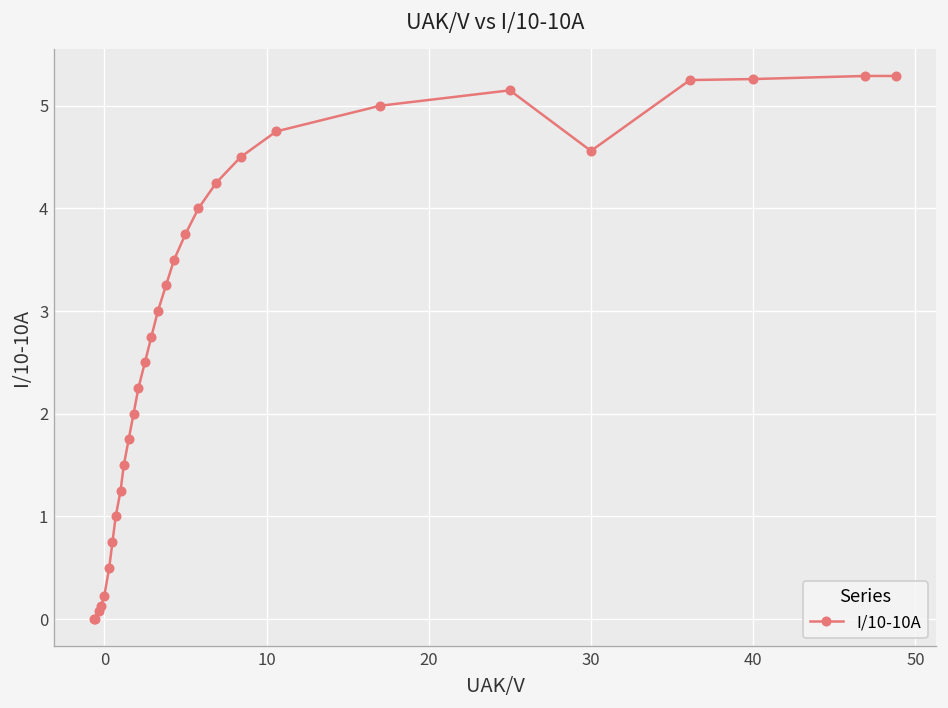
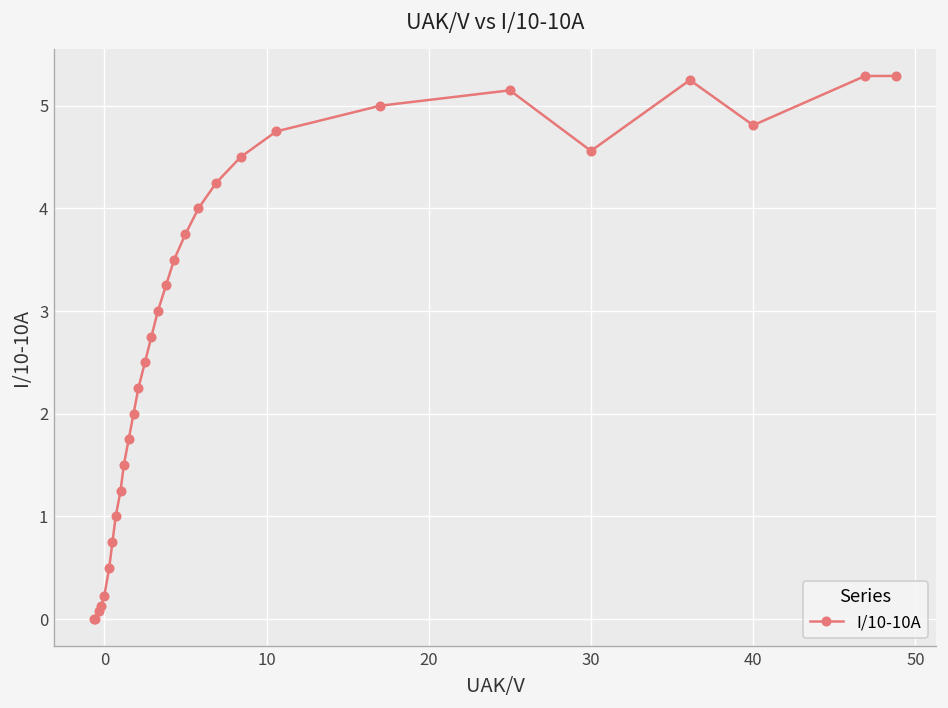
40: 5.3 -> 4.8
